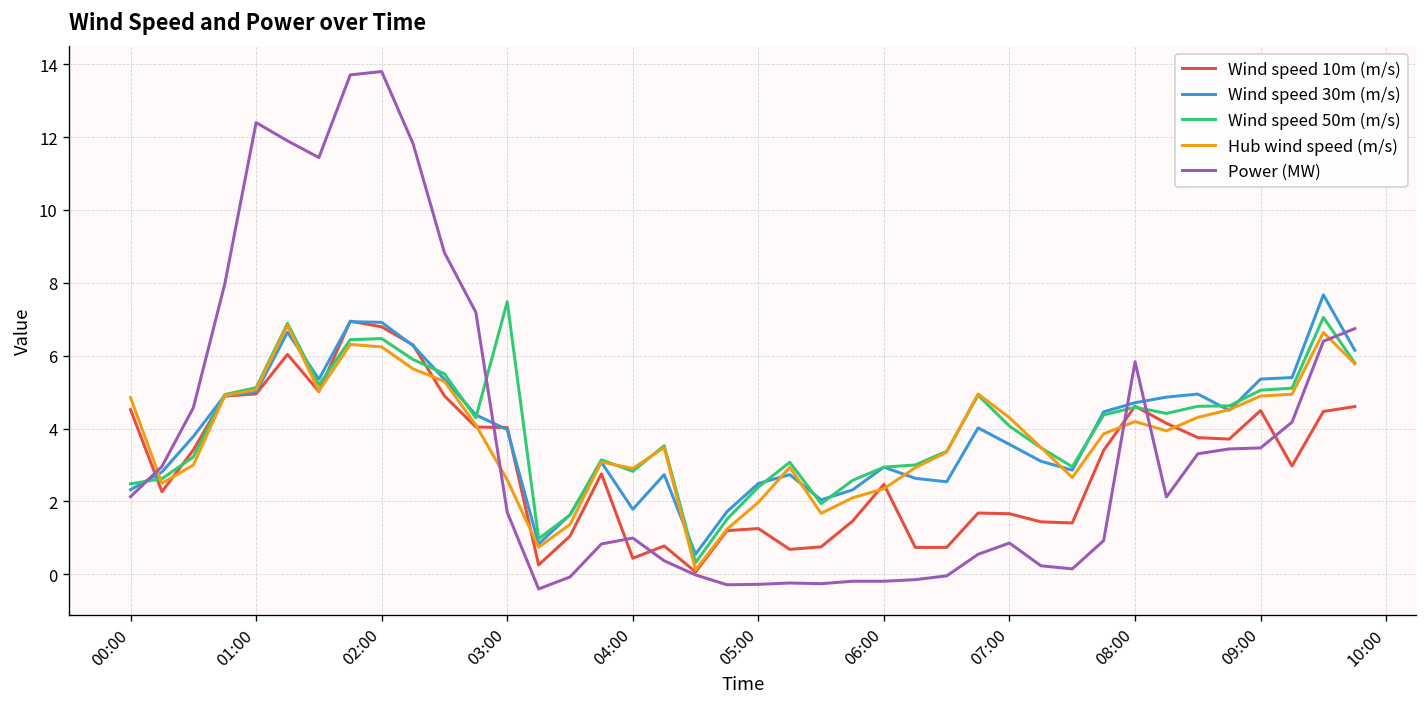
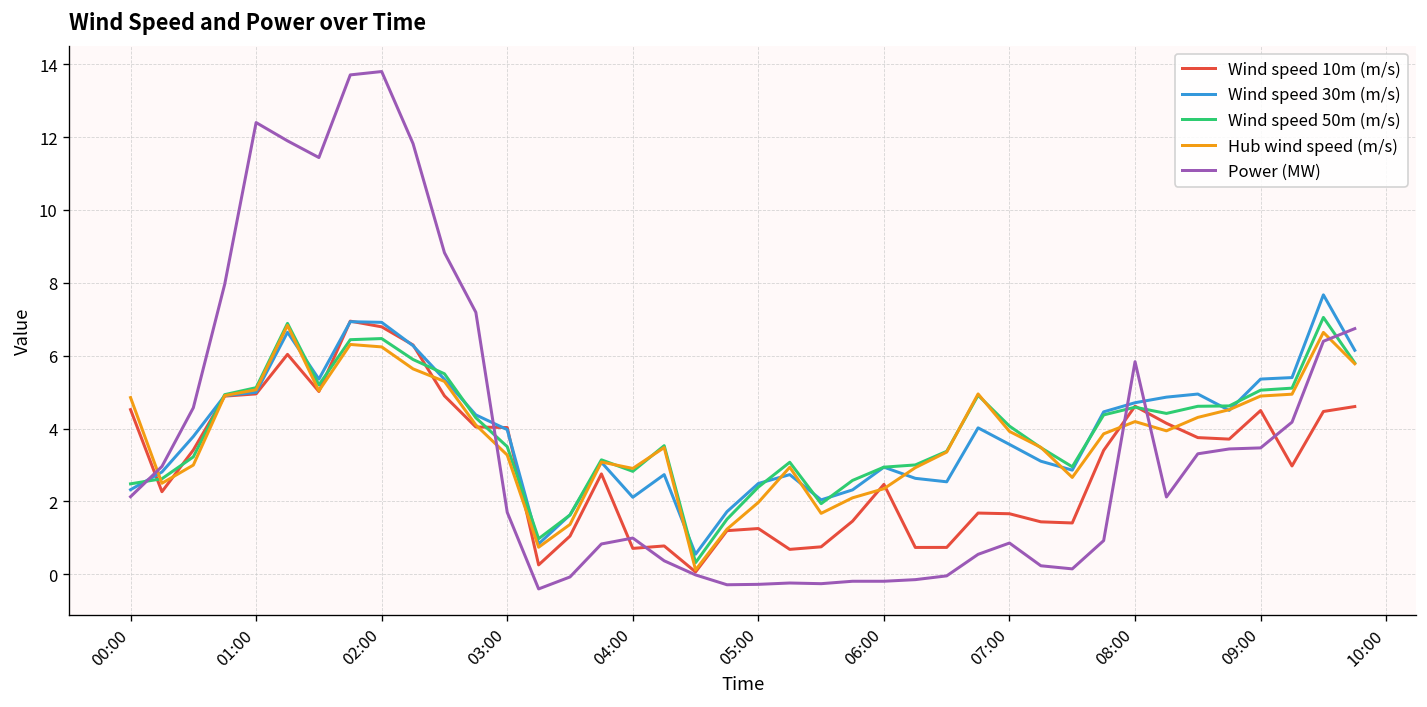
Wind speed 50m (m/s), 03:00: 7.5 -> 3.5
Hub wind speed (m/s), 03:00: 2.6 -> 3.3
Wind speed 10m (m/s), 04:00: 0.4 -> 0.7
Wind speed 30m (m/s), 04:00: 1.8 -> 2.1
Hub wind speed (m/s), 07:00: 4.3 -> 3.9
